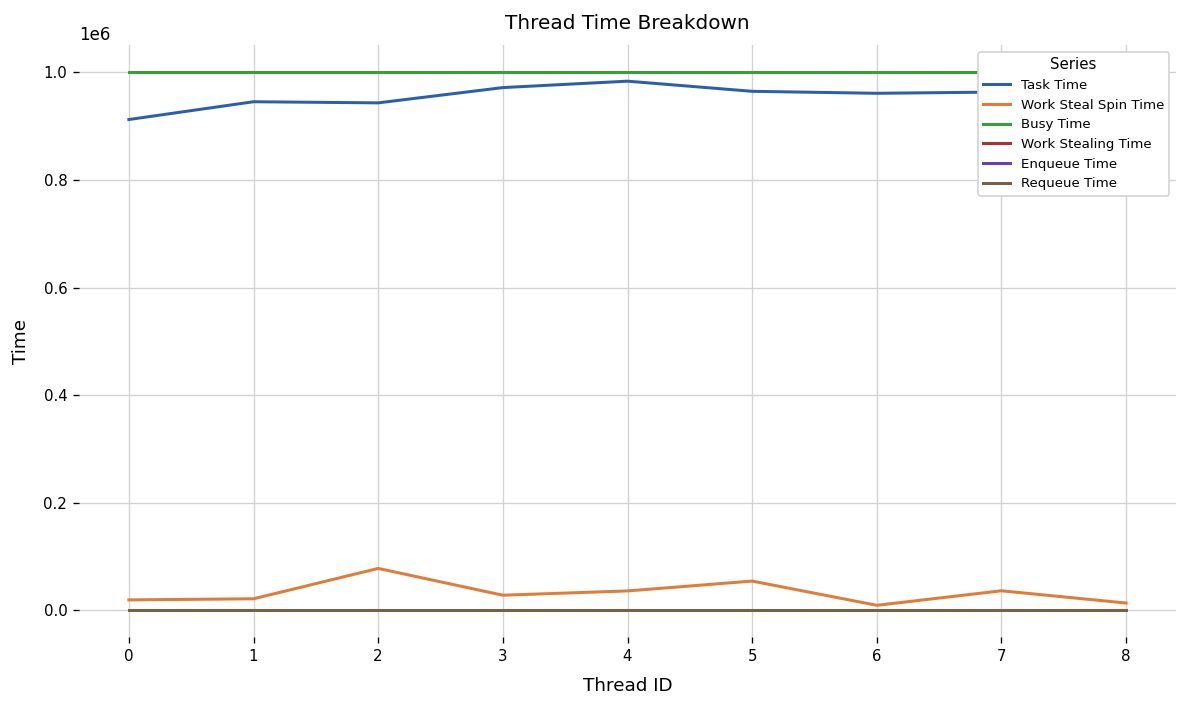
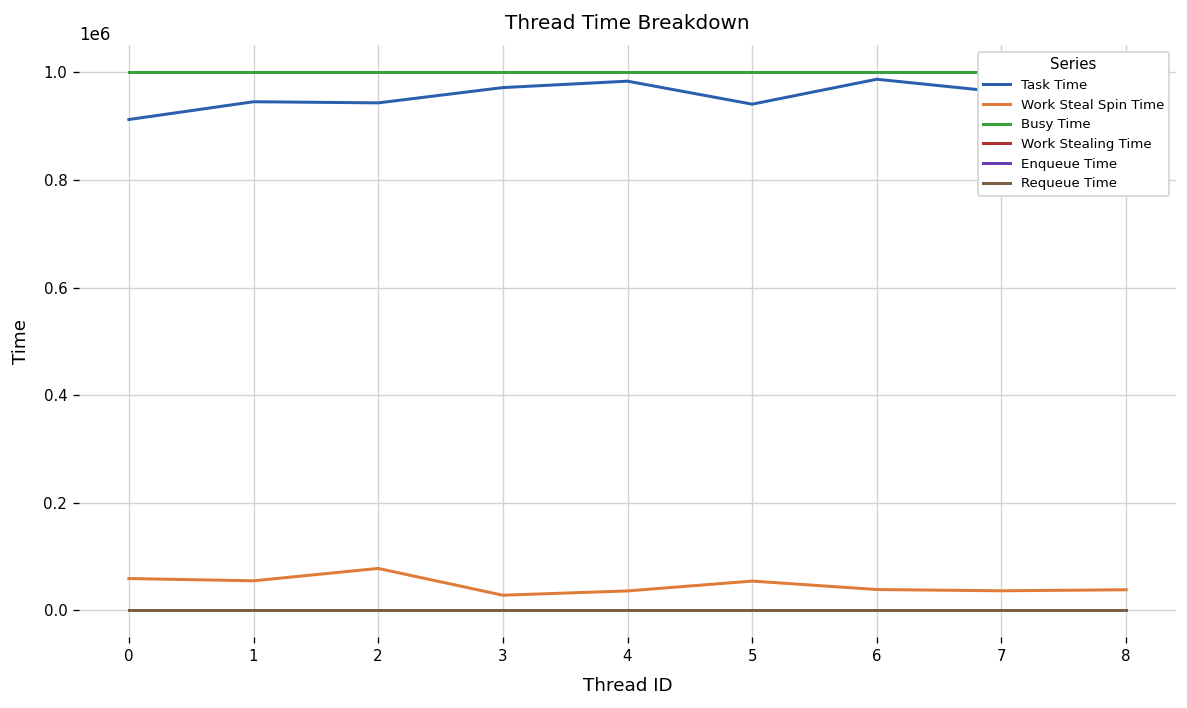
Work Steal Spin Time, 0: 20000 -> 60000
Work Steal Spin Time, 1: 20000 -> 60000
Task Time, 5: 960000 -> 940000
Task Time, 6: 960000 -> 990000
Work Steal Spin Time, 6: 10000 -> 40000
Work Steal Spin Time, 8: 10000 -> 40000
